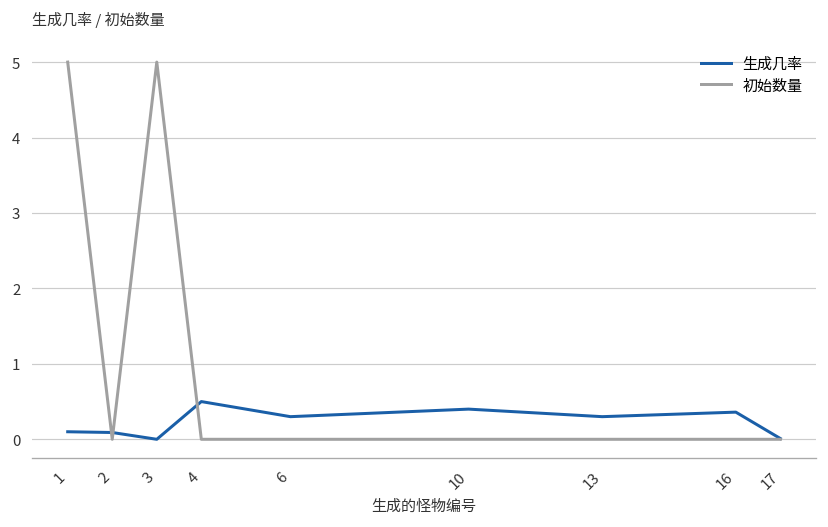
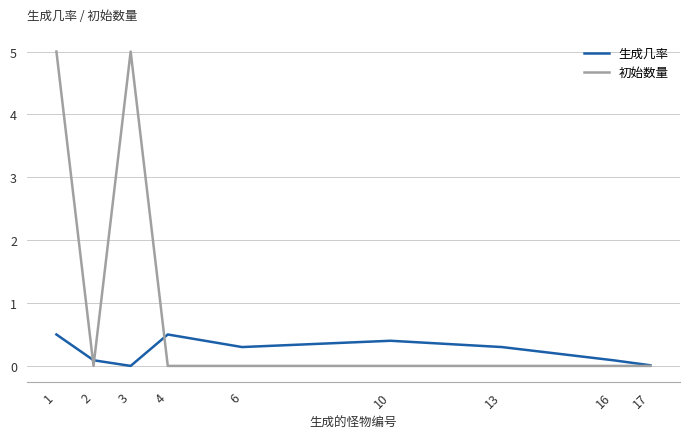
生成几率, 1: 0.1 -> 0.5
生成几率, 16: 0.4 -> 0.1
